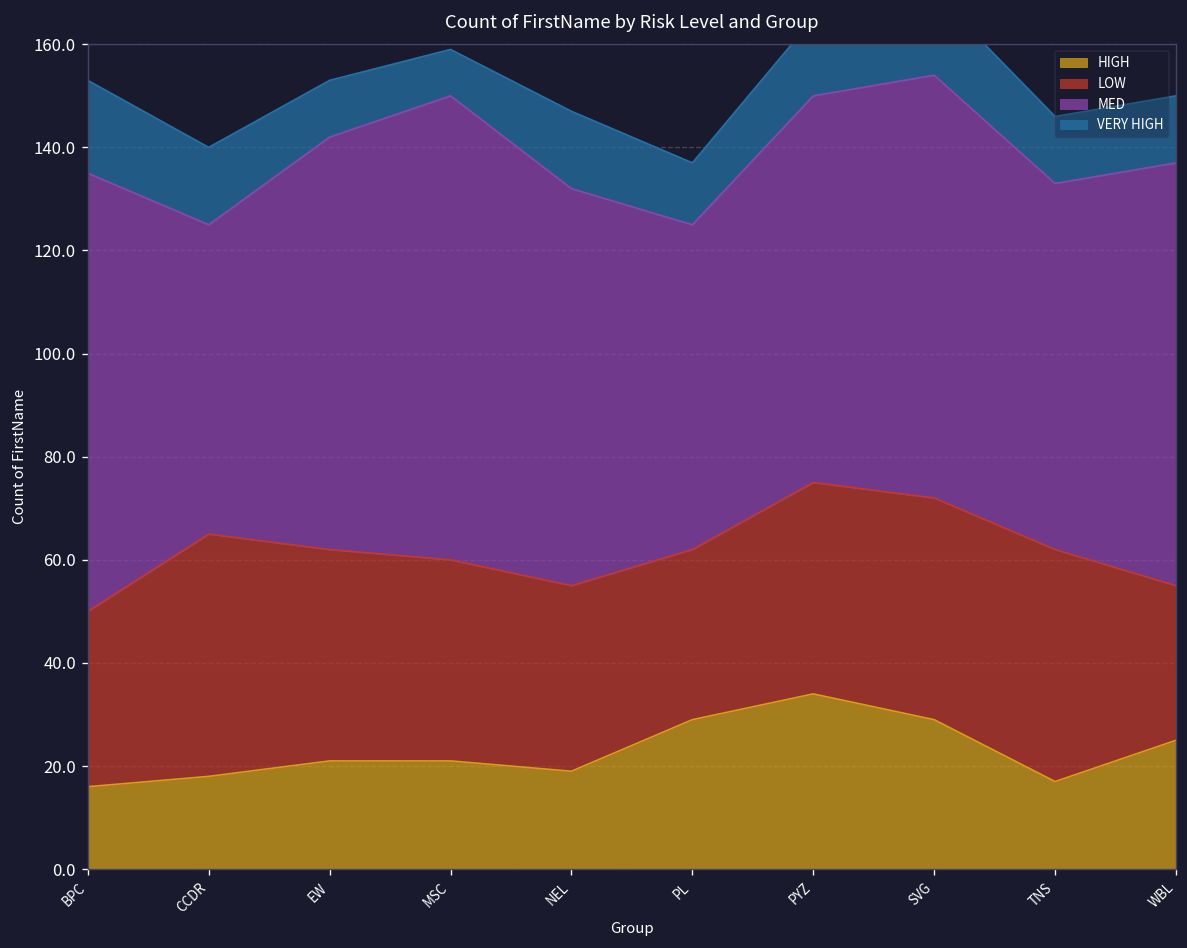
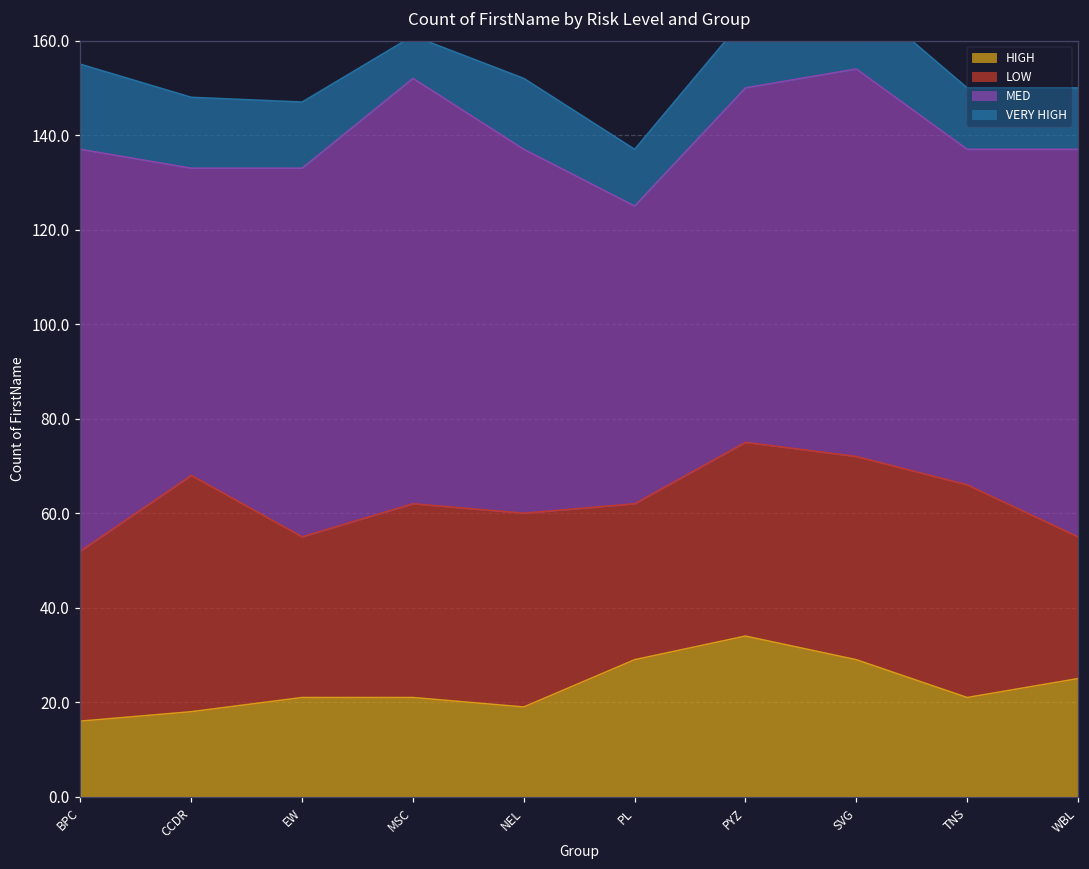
LOW, BPC: 34 -> 36
LOW, CCDR: 47 -> 50
MED, CCDR: 60 -> 65
LOW, EW: 41 -> 34
MED, EW: 80 -> 78
VERY HIGH, EW: 11 -> 14
LOW, MSC: 39 -> 41
LOW, NEL: 36 -> 41
HIGH, TNS: 17 -> 21
